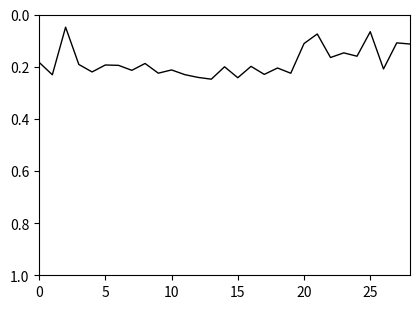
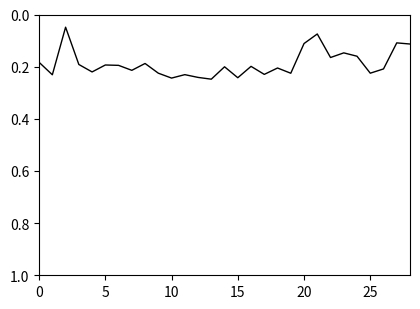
10: 0.21 -> 0.24
25: 0.07 -> 0.23
